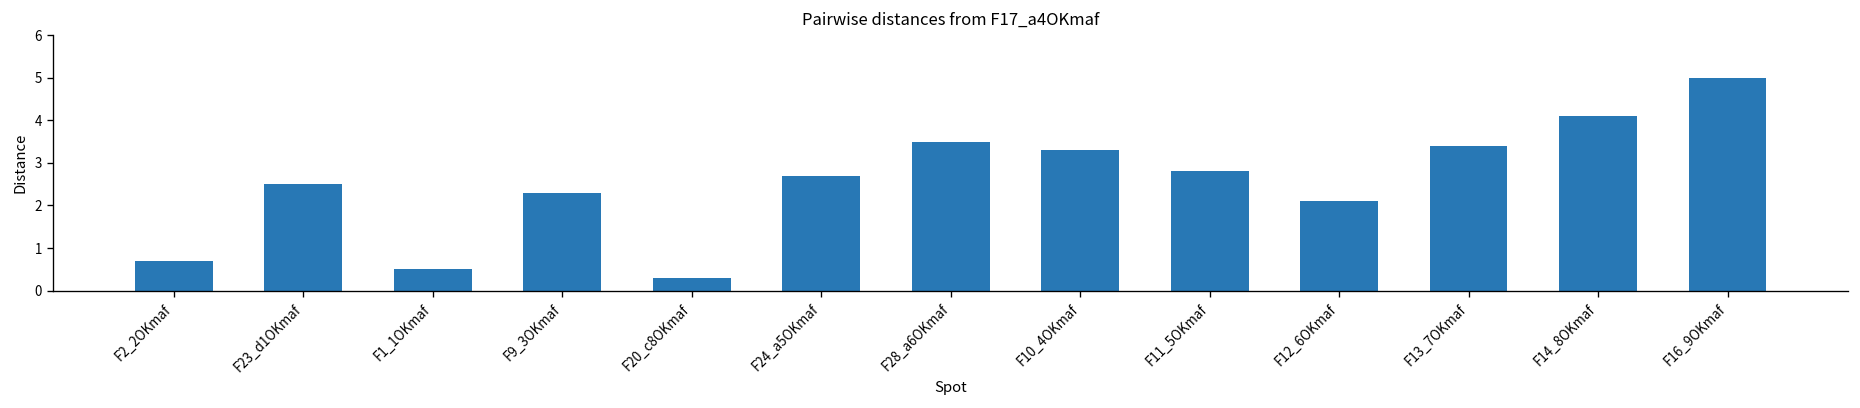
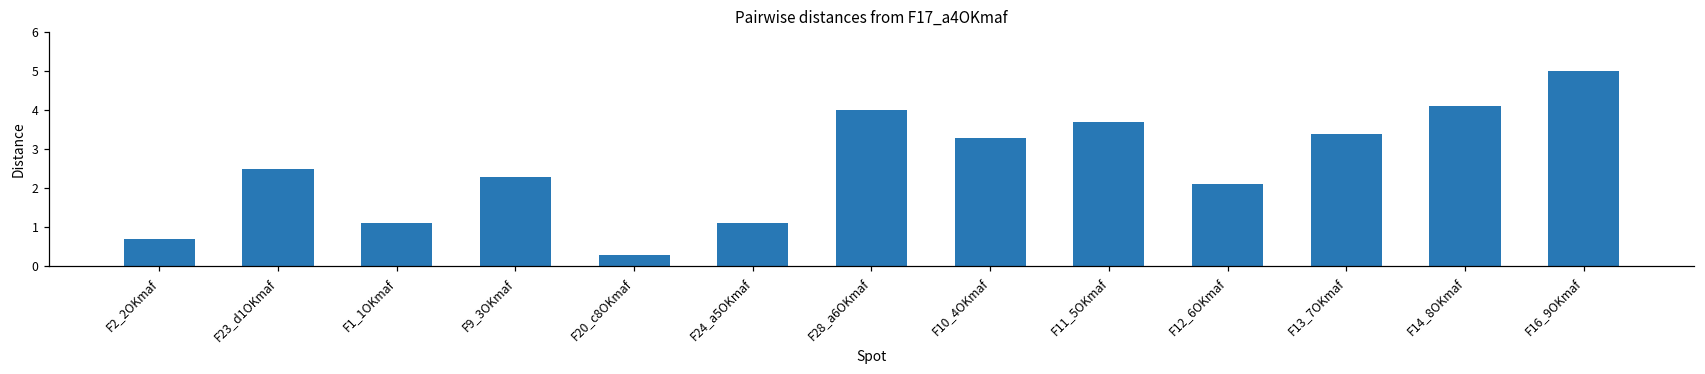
F1_1OKmaf: 0.5 -> 1.1
F24_a5OKmaf: 2.7 -> 1.1
F28_a6OKmaf: 3.5 -> 4.0
F11_5OKmaf: 2.8 -> 3.7
